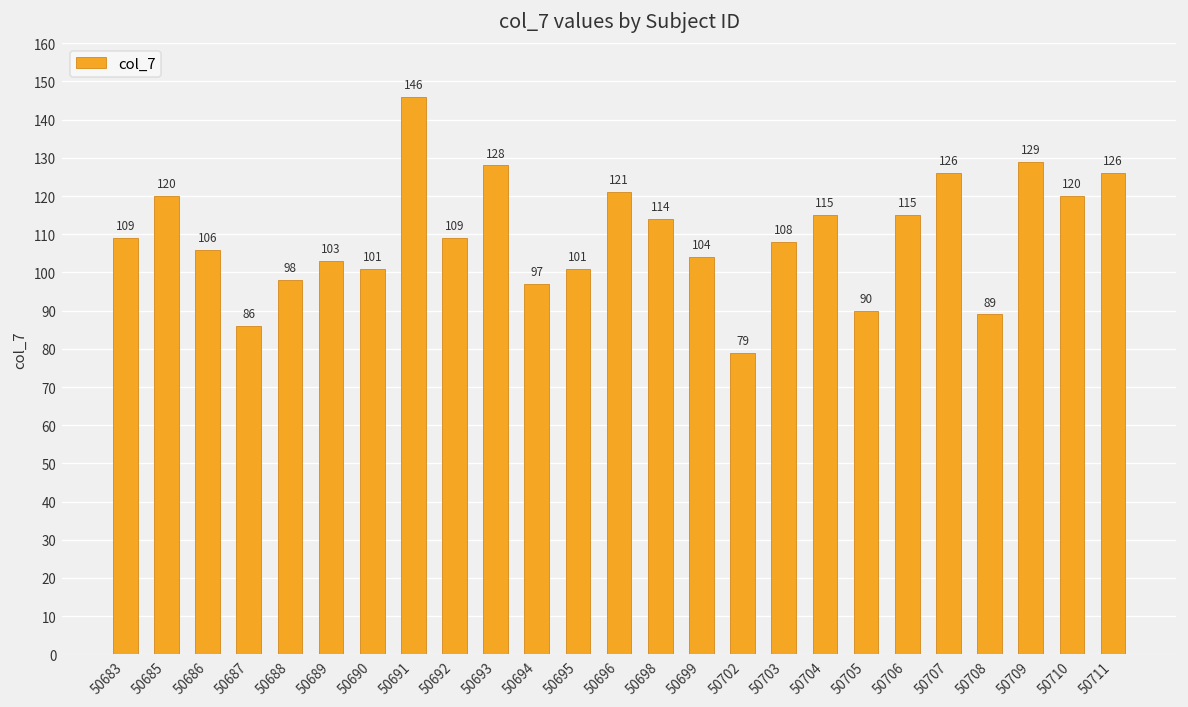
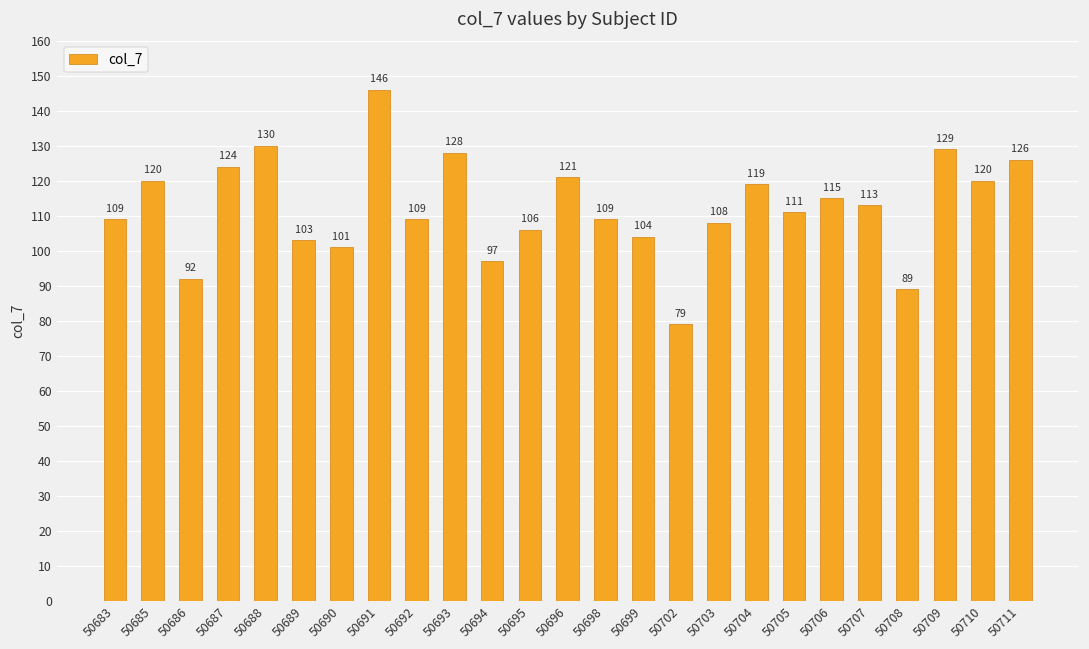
50686: 106 -> 92
50687: 86 -> 124
50688: 98 -> 130
50695: 101 -> 106
50698: 114 -> 109
50704: 115 -> 119
50705: 90 -> 111
50707: 126 -> 113
